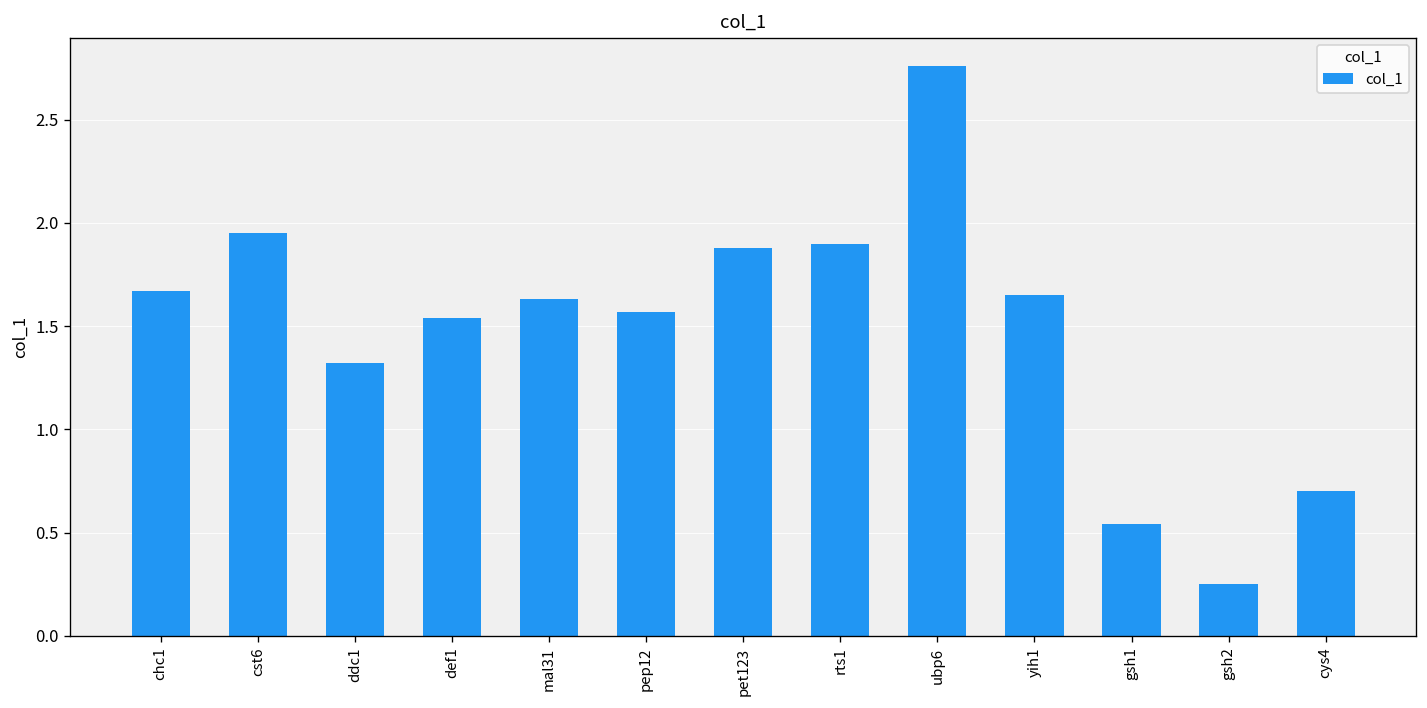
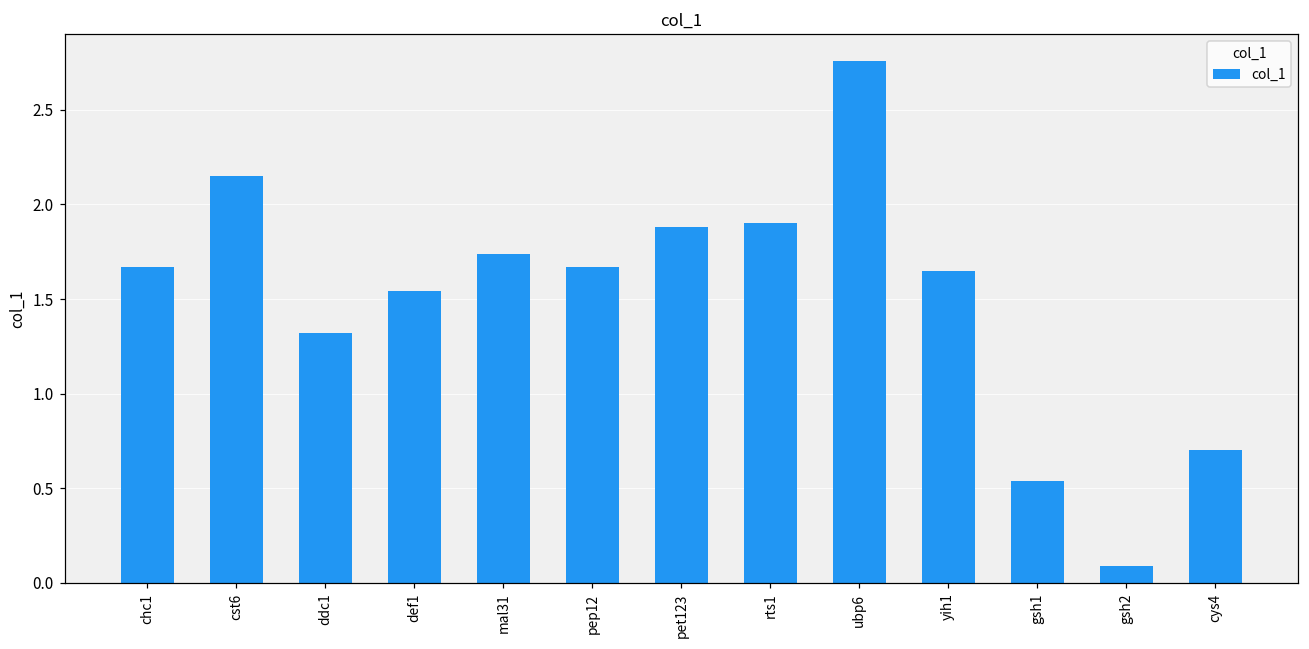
cst6: 1.95 -> 2.15
mal31: 1.63 -> 1.74
pep12: 1.57 -> 1.67
gsh2: 0.25 -> 0.09
